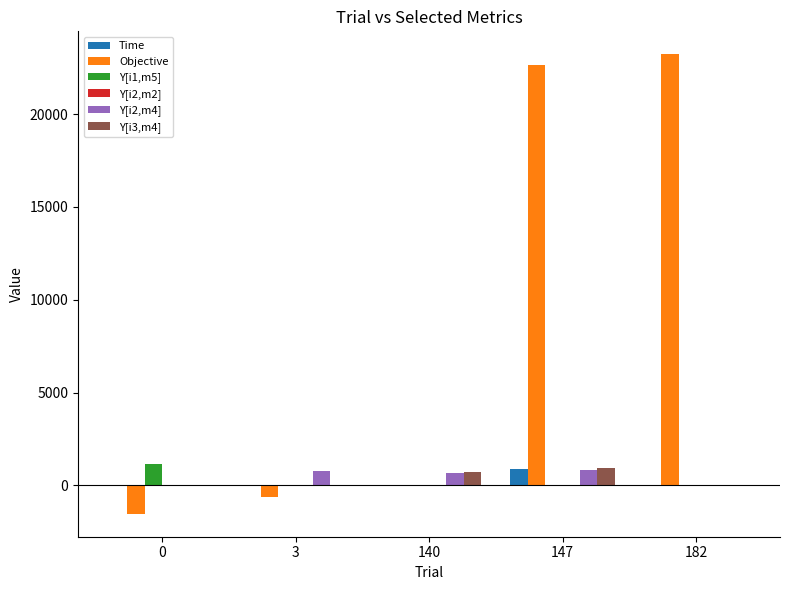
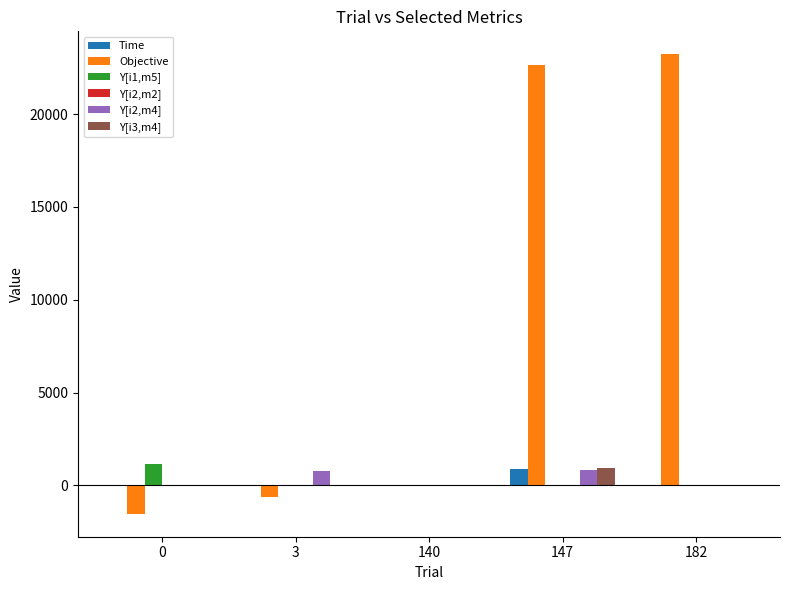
Y[i2,m4], 140: 600 -> 0
Y[i3,m4], 140: 700 -> 0
